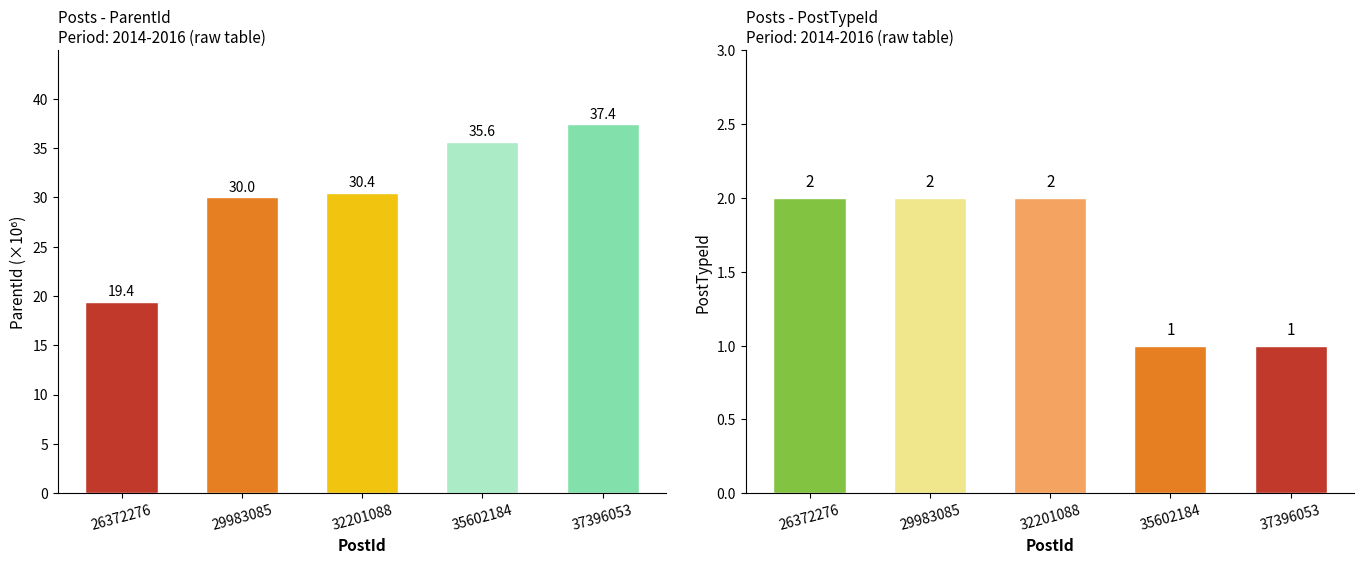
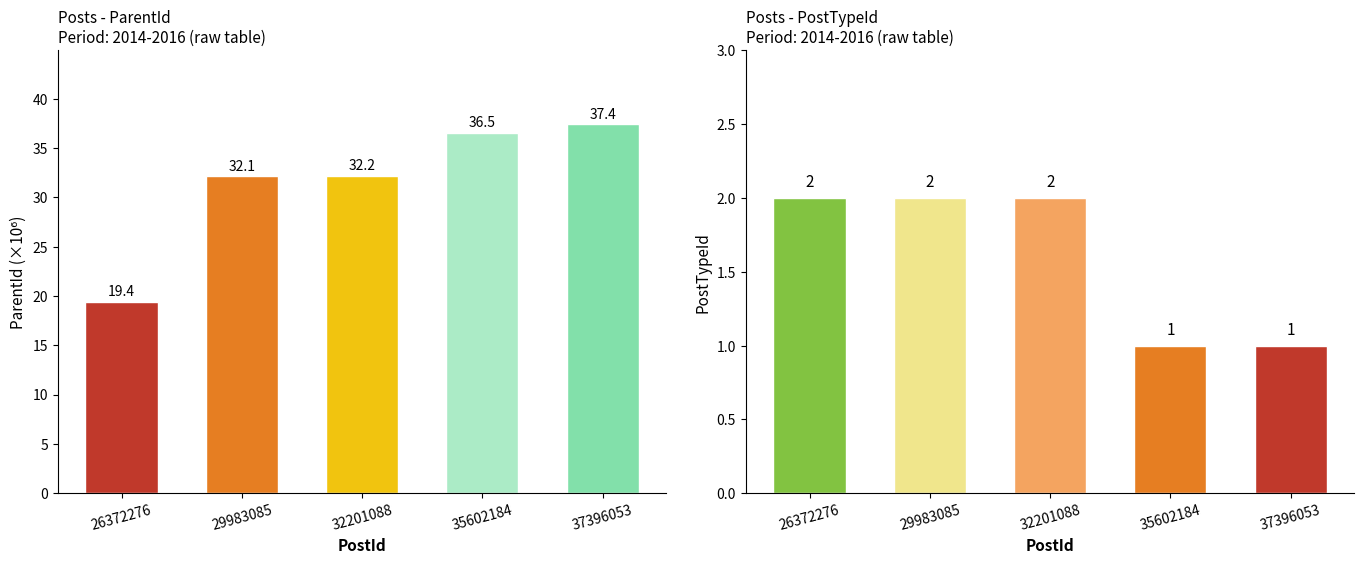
Posts - ParentId Period: 2014-2016 (raw table), 29983085: 30.0 -> 32.1
Posts - ParentId Period: 2014-2016 (raw table), 32201088: 30.4 -> 32.2
Posts - ParentId Period: 2014-2016 (raw table), 35602184: 35.6 -> 36.5
